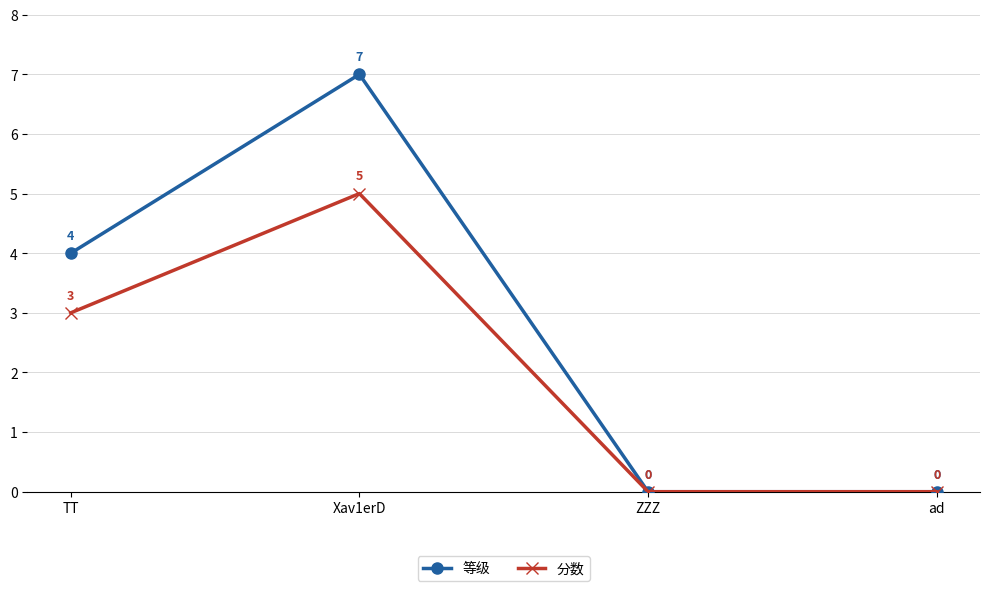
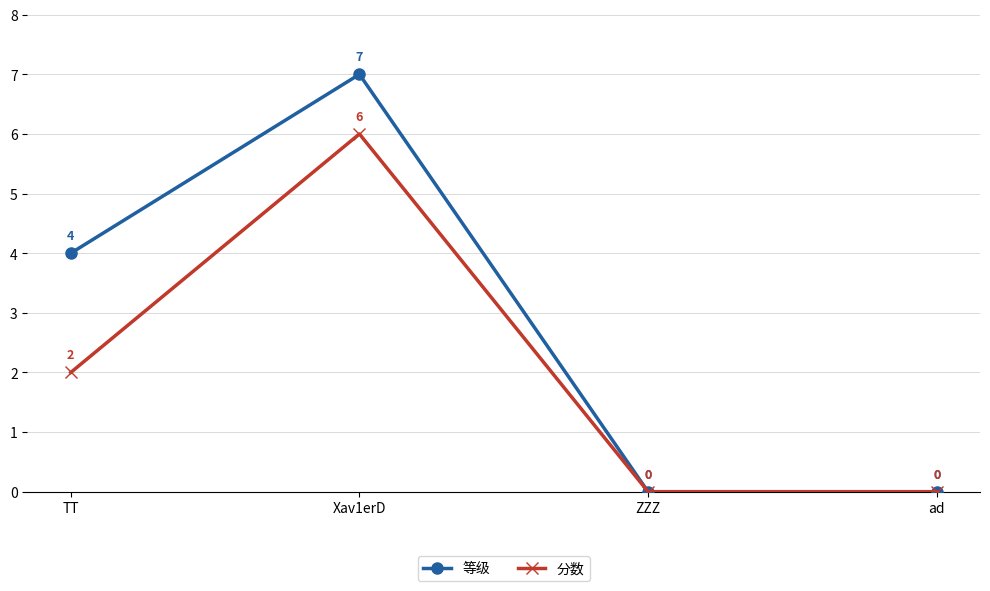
分数, TT: 3 -> 2
分数, Xav1erD: 5 -> 6
